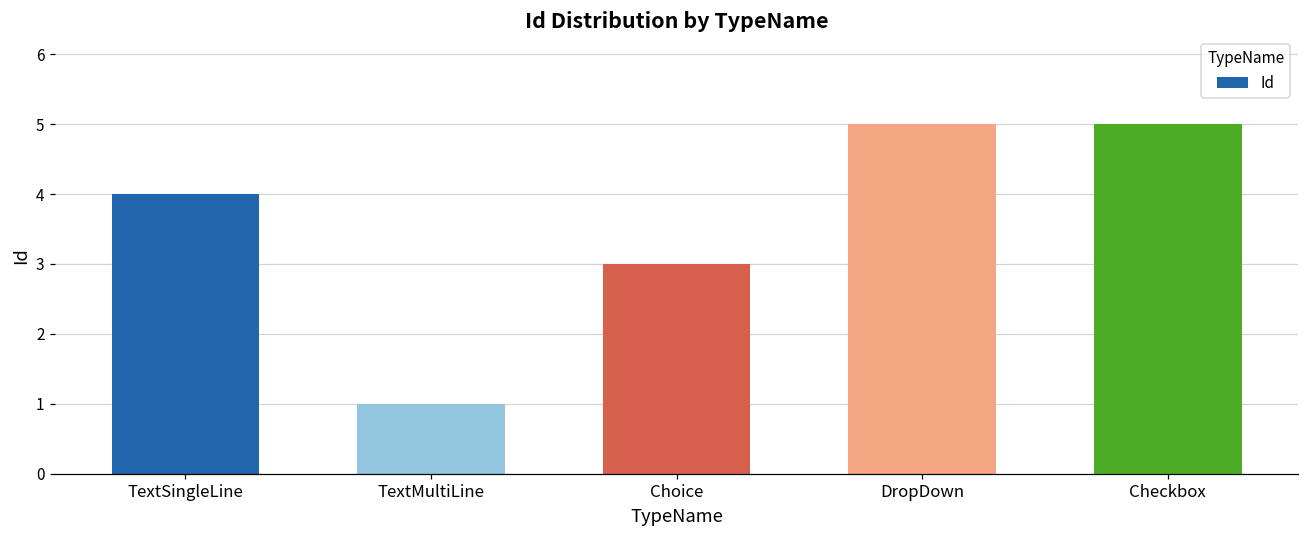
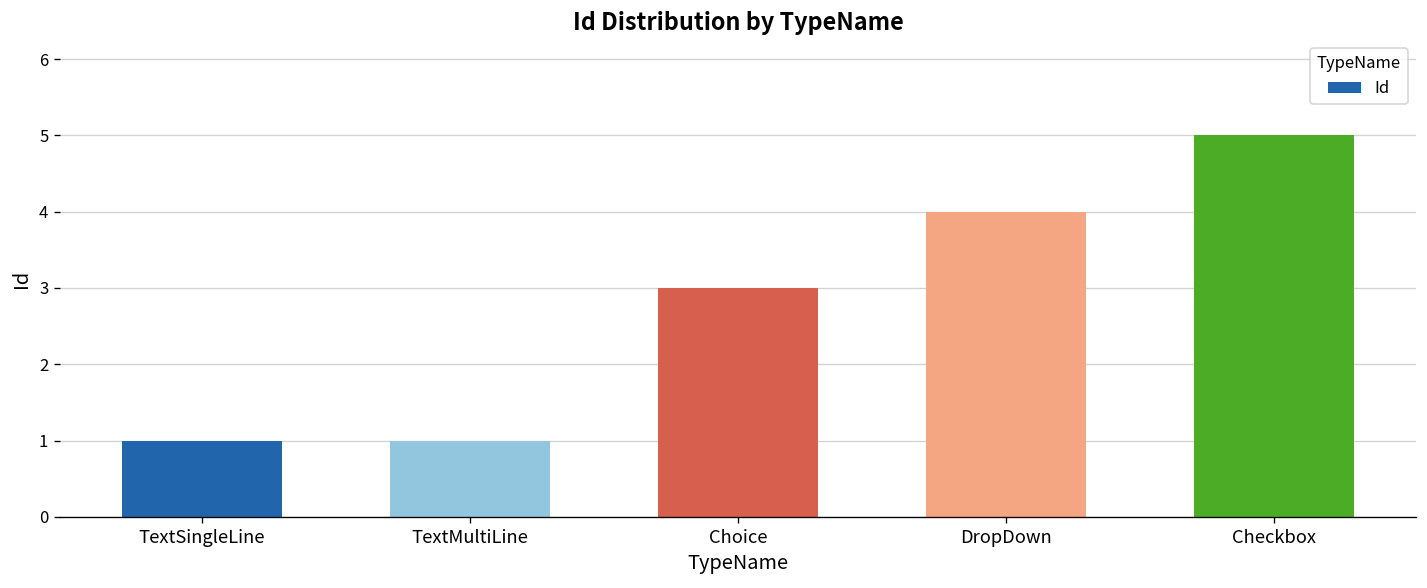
TextSingleLine: 4 -> 1
DropDown: 5 -> 4
